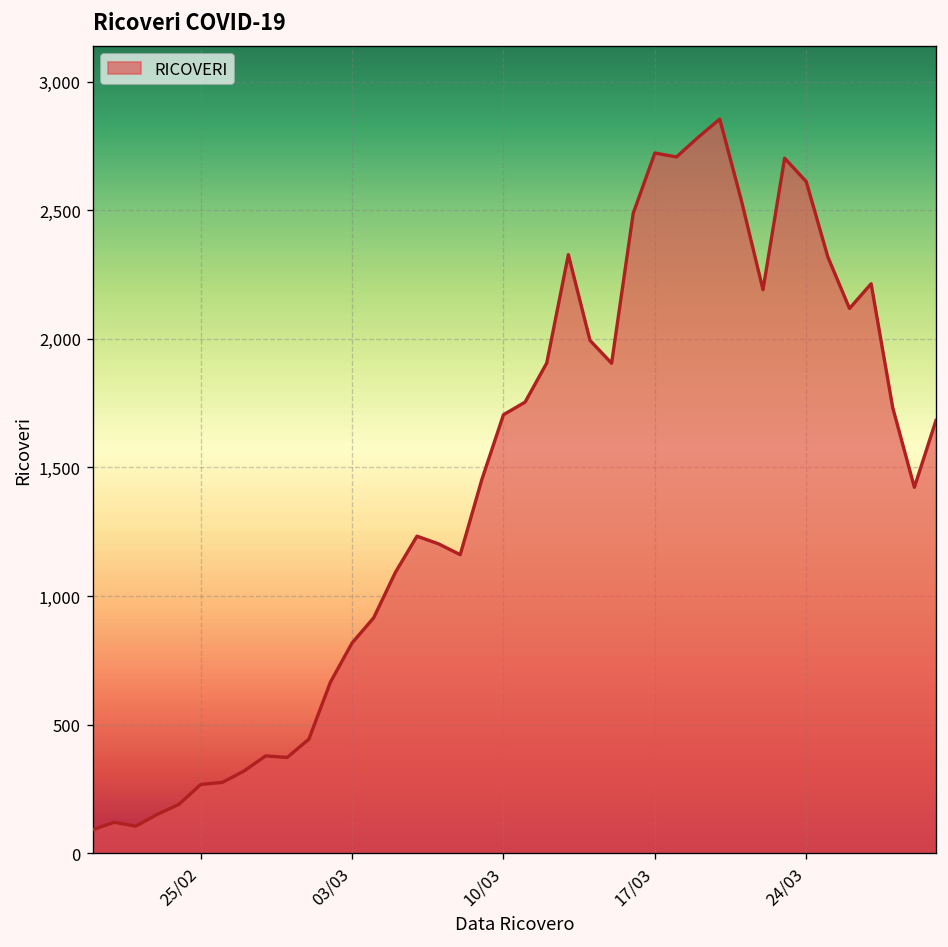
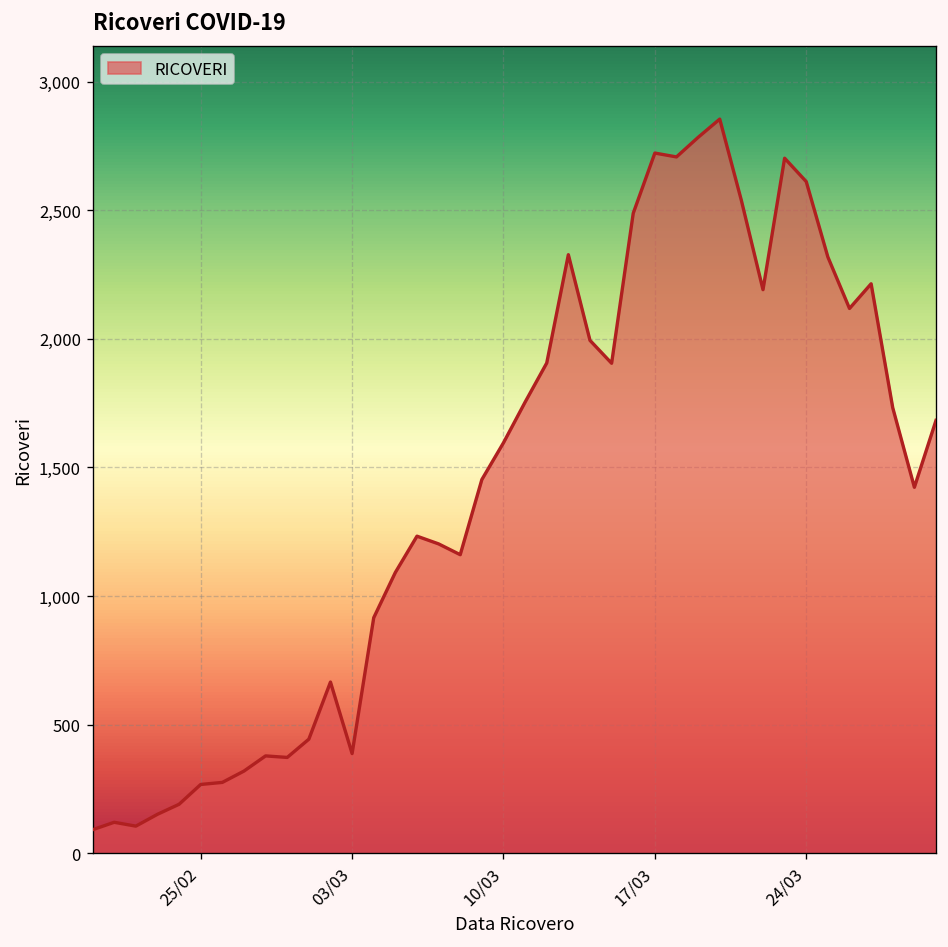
03/03: 820 -> 390
10/03: 1,710 -> 1,600
